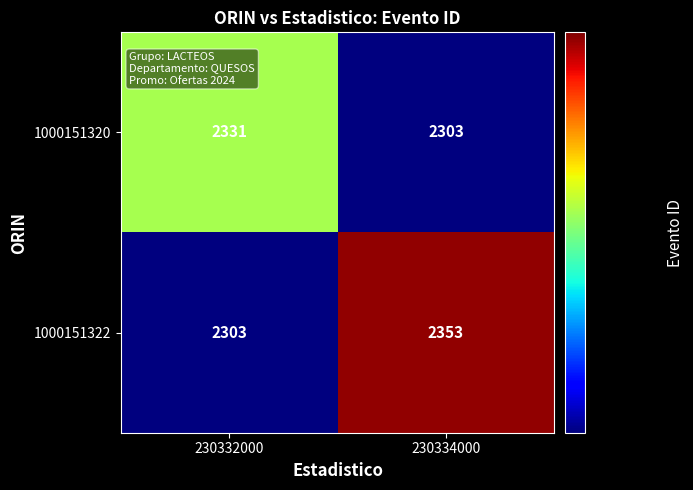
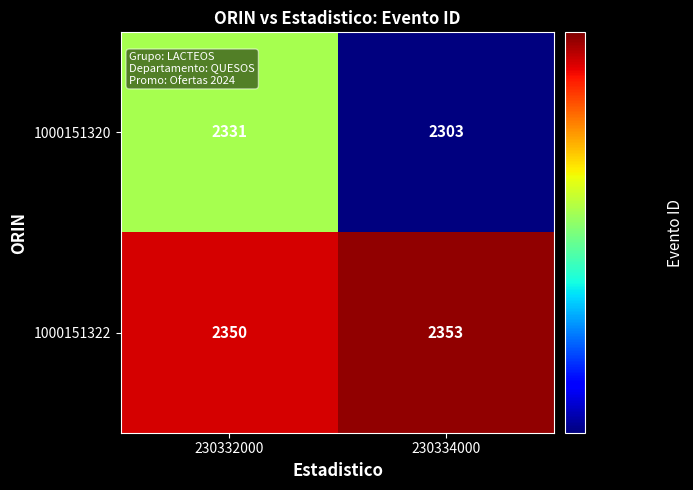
1000151322, 230332000: 2303 -> 2350
